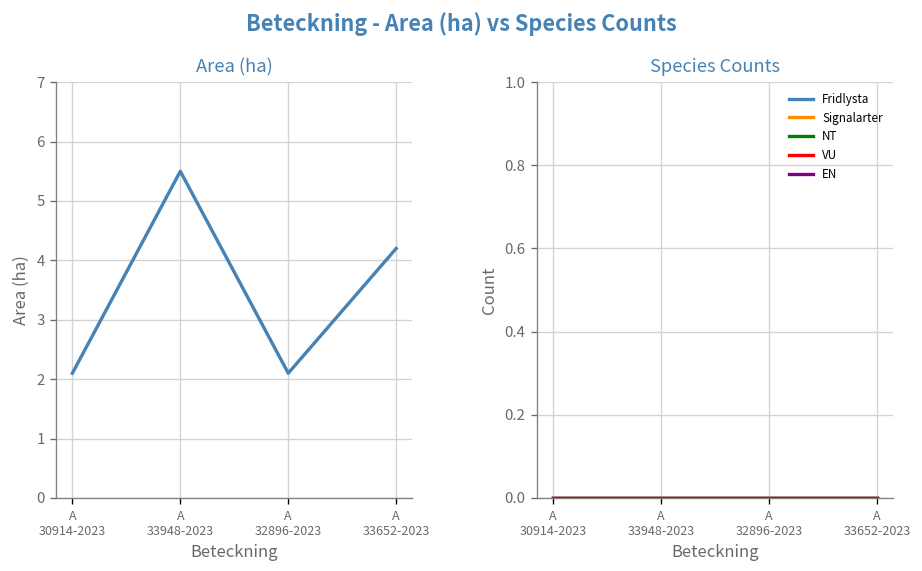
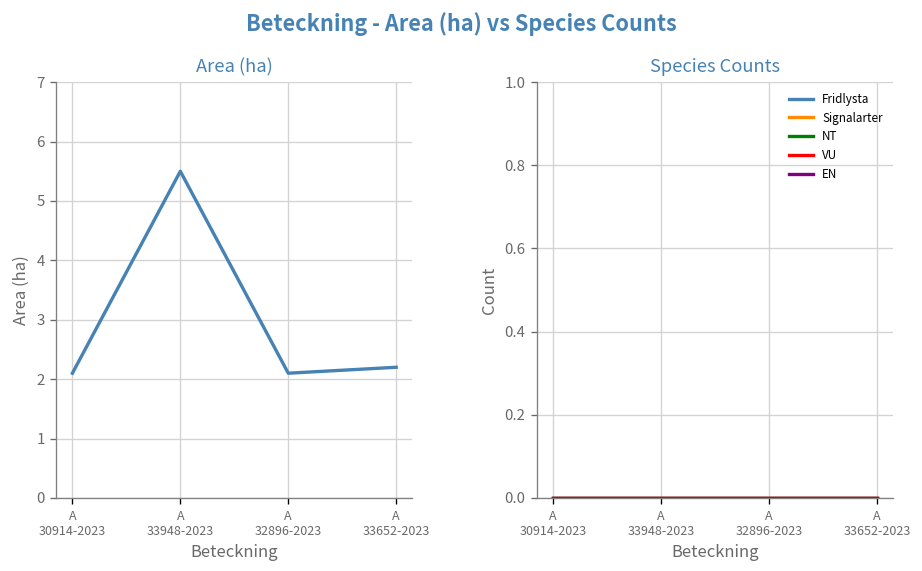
Area (ha), A 33652-2023: 4.2 -> 2.2
